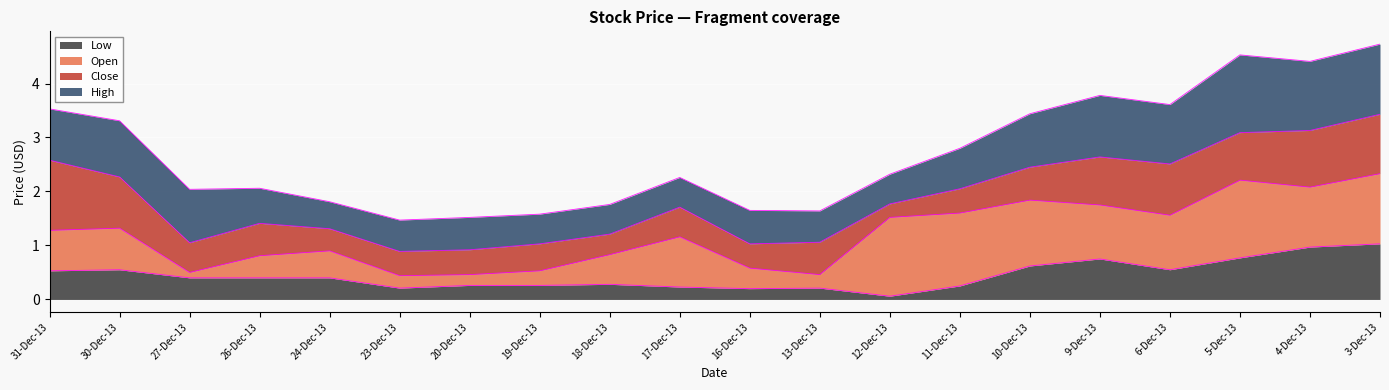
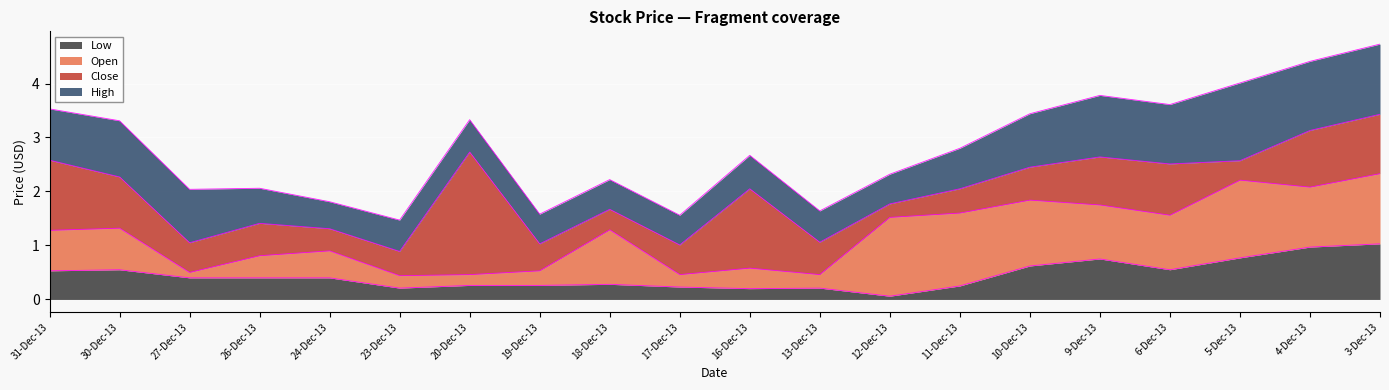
Close, 20-Dec-13: 0.5 -> 2.3
Open, 18-Dec-13: 0.6 -> 1.0
Open, 17-Dec-13: 0.9 -> 0.2
Close, 16-Dec-13: 0.4 -> 1.5
Close, 5-Dec-13: 0.9 -> 0.4
